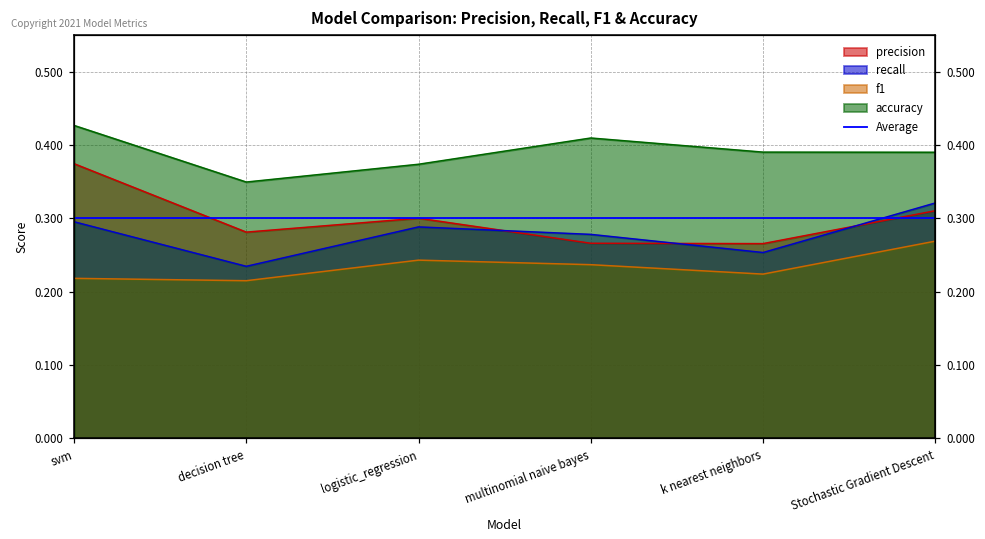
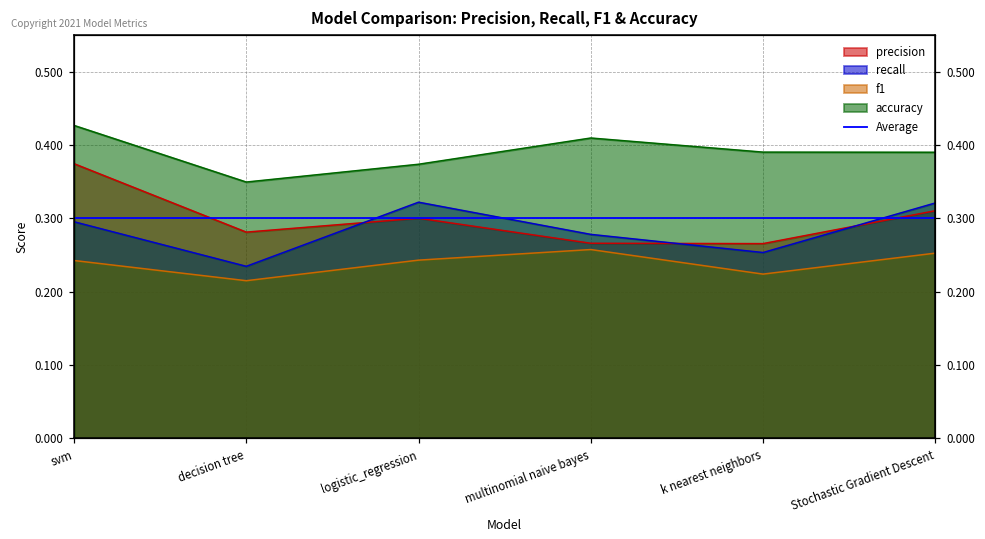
f1, svm: 0.22 -> 0.24
recall, logistic_regression: 0.29 -> 0.32
f1, multinomial naive bayes: 0.24 -> 0.26
f1, Stochastic Gradient Descent: 0.27 -> 0.25
